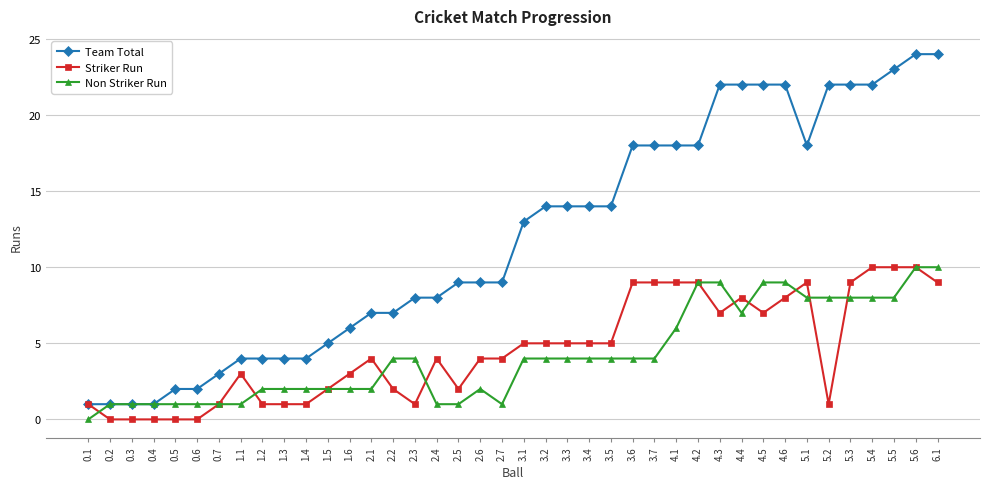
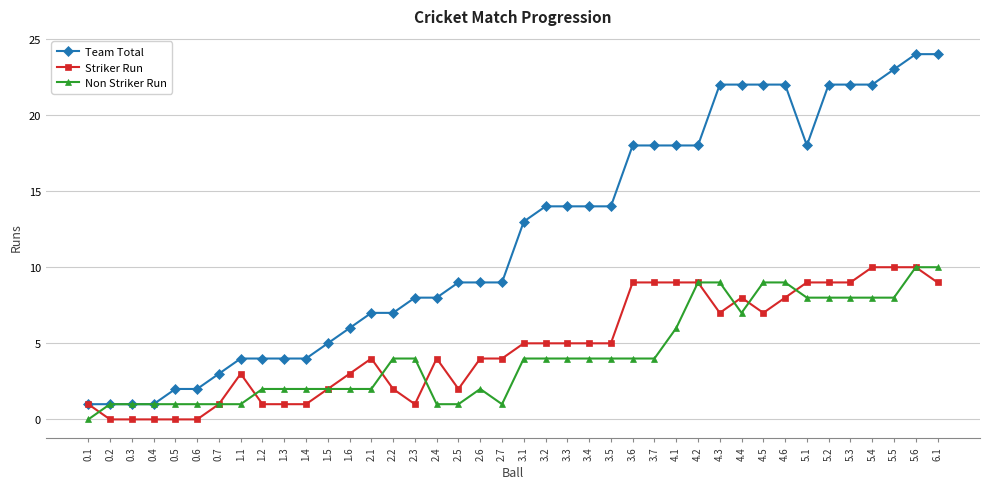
Striker Run, 5.2: 1 -> 9
